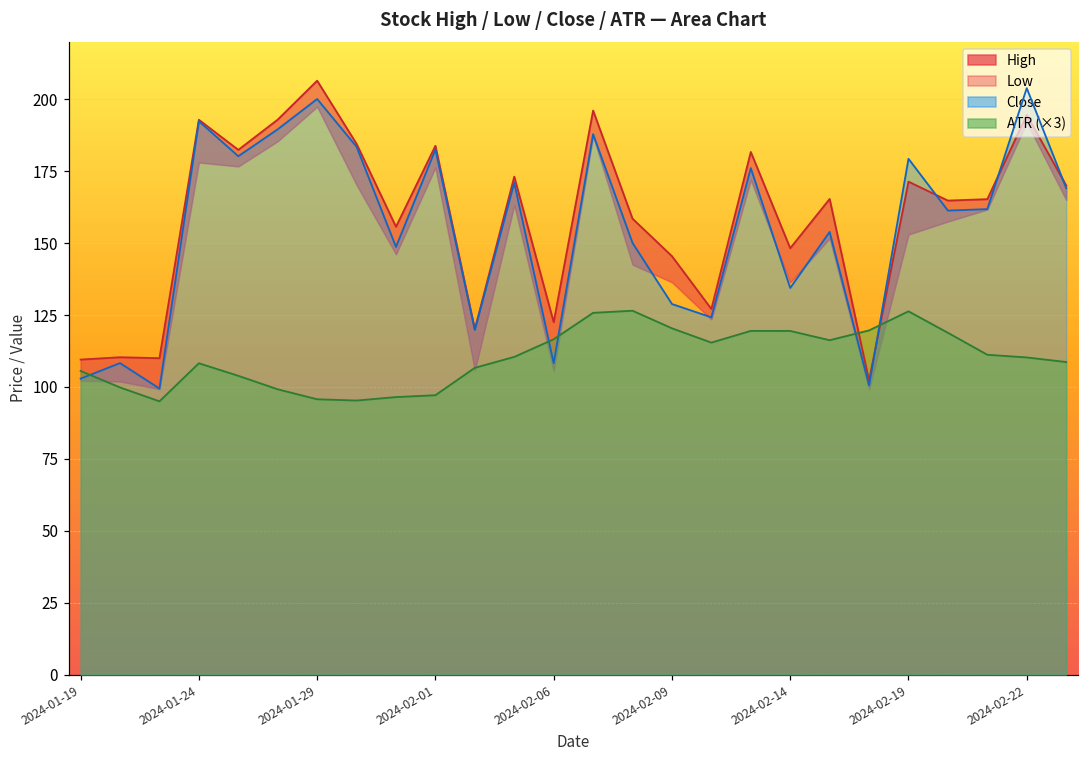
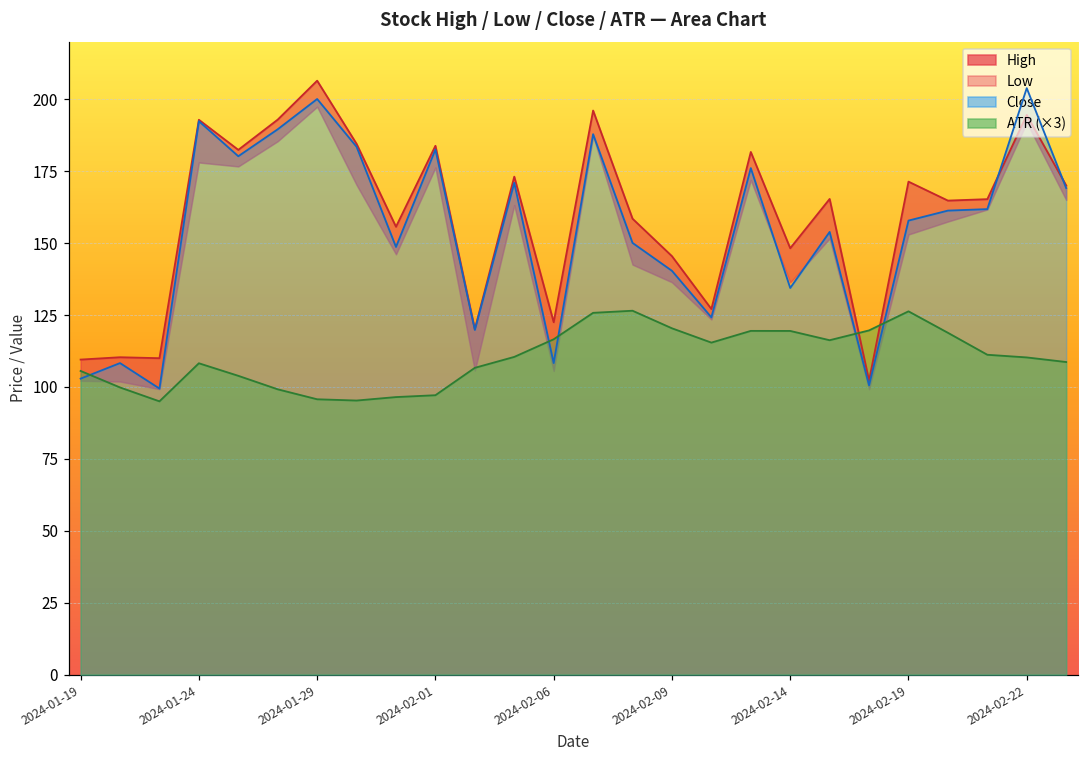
Close, 2024-02-09: 129 -> 140
Close, 2024-02-19: 179 -> 158
